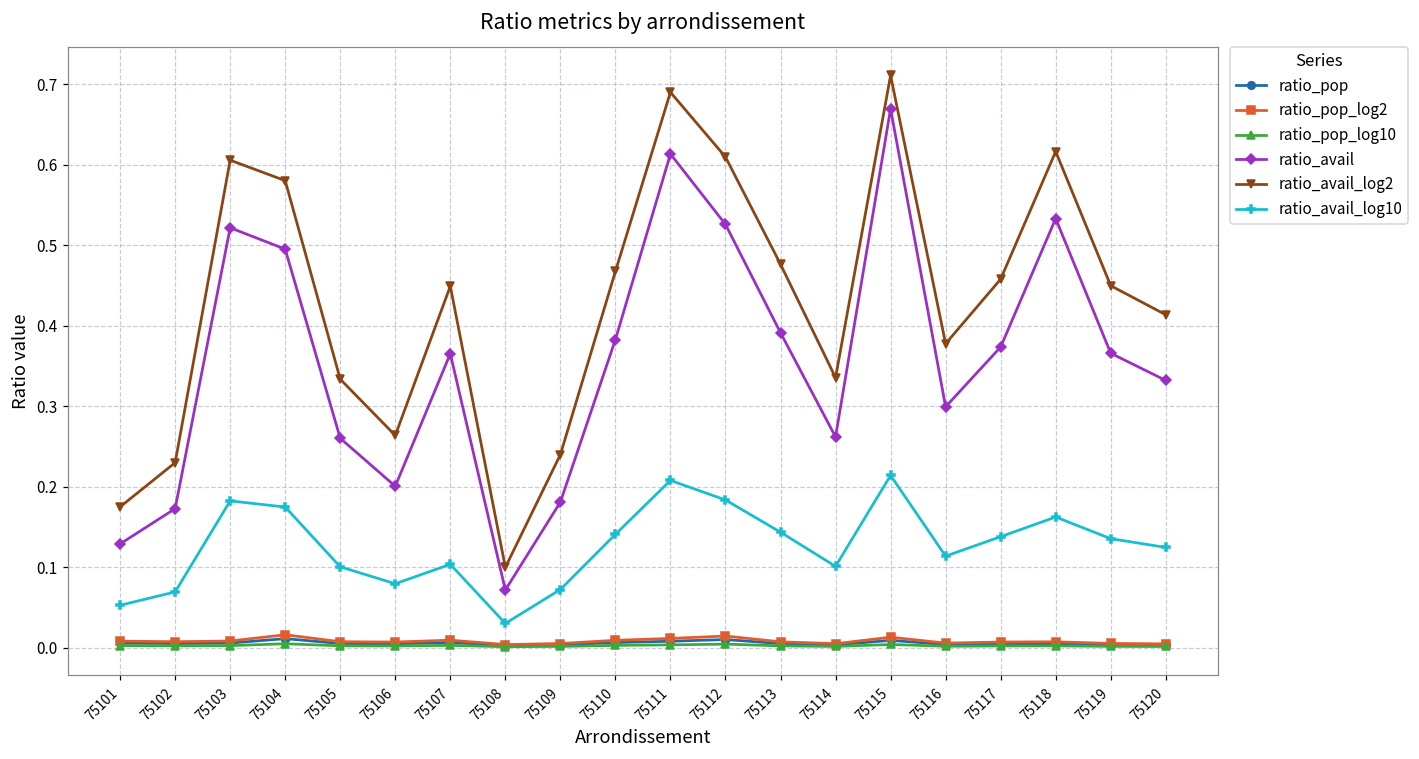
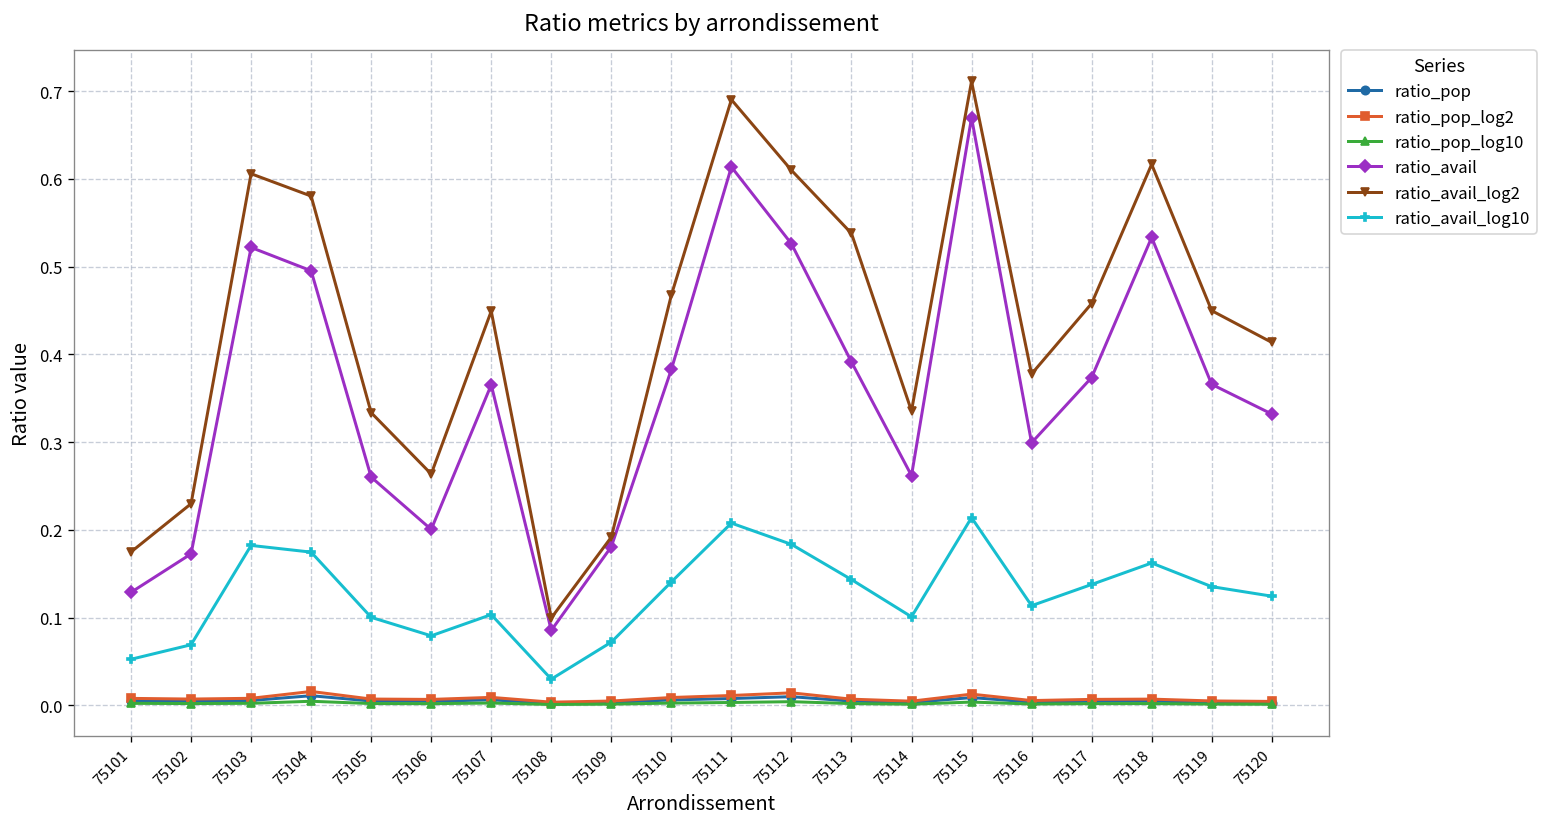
ratio_avail, 75108: 0.07 -> 0.09
ratio_avail_log2, 75109: 0.24 -> 0.19
ratio_avail_log2, 75113: 0.48 -> 0.54
